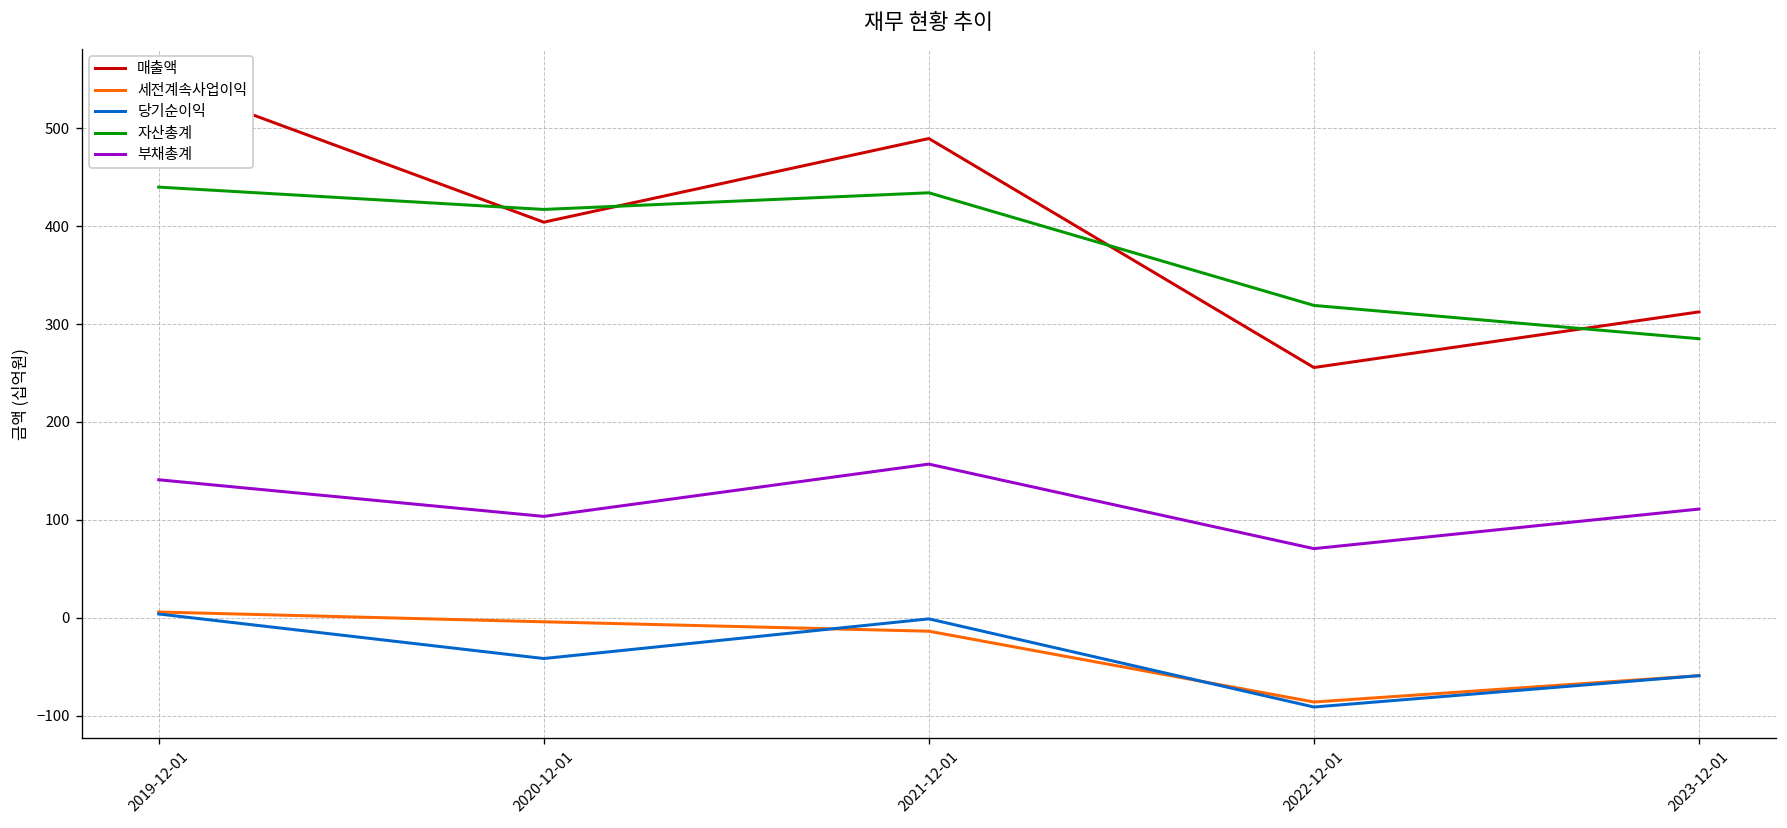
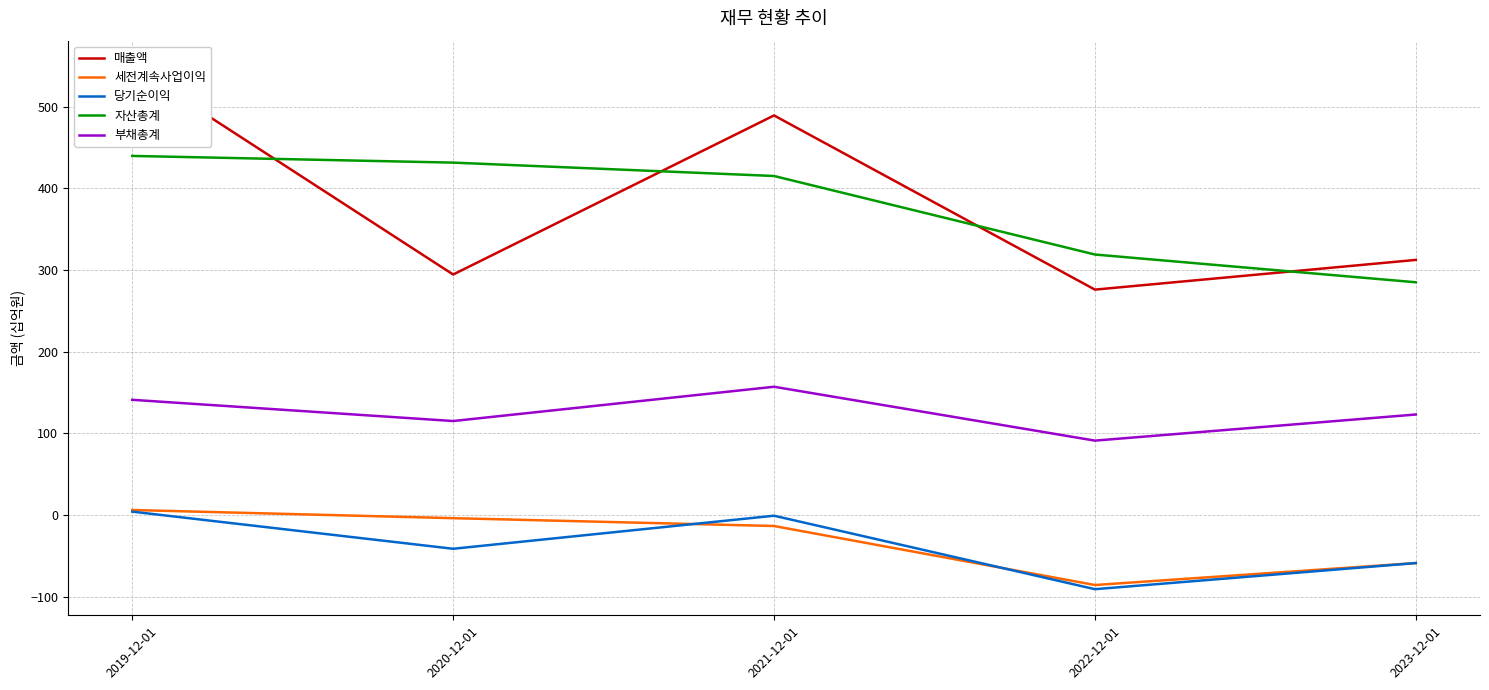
매출액, 2020-12-01: 400 -> 290
자산총계, 2020-12-01: 420 -> 430
부채총계, 2020-12-01: 100 -> 120
자산총계, 2021-12-01: 430 -> 420
매출액, 2022-12-01: 260 -> 280
부채총계, 2022-12-01: 70 -> 90
부채총계, 2023-12-01: 110 -> 120
